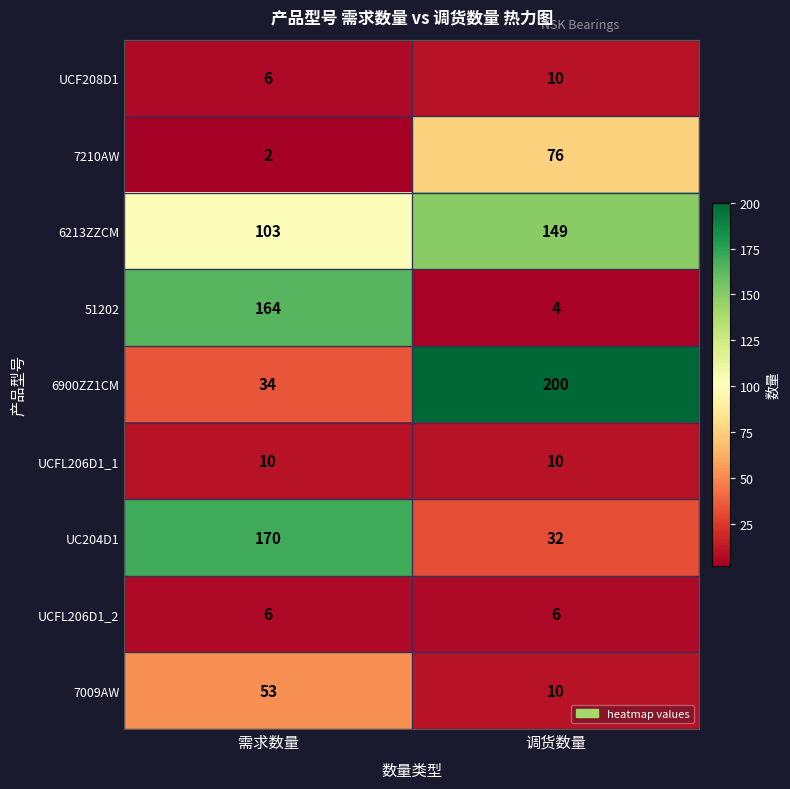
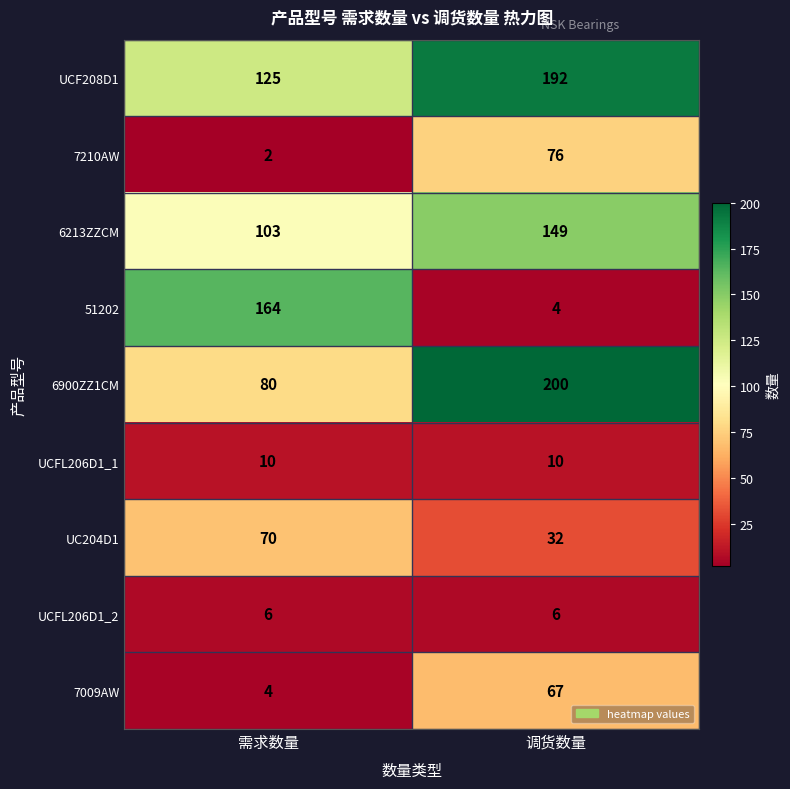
UCF208D1, 需求数量: 6 -> 125
UCF208D1, 调货数量: 10 -> 192
6900ZZ1CM, 需求数量: 34 -> 80
UC204D1, 需求数量: 170 -> 70
7009AW, 需求数量: 53 -> 4
7009AW, 调货数量: 10 -> 67
